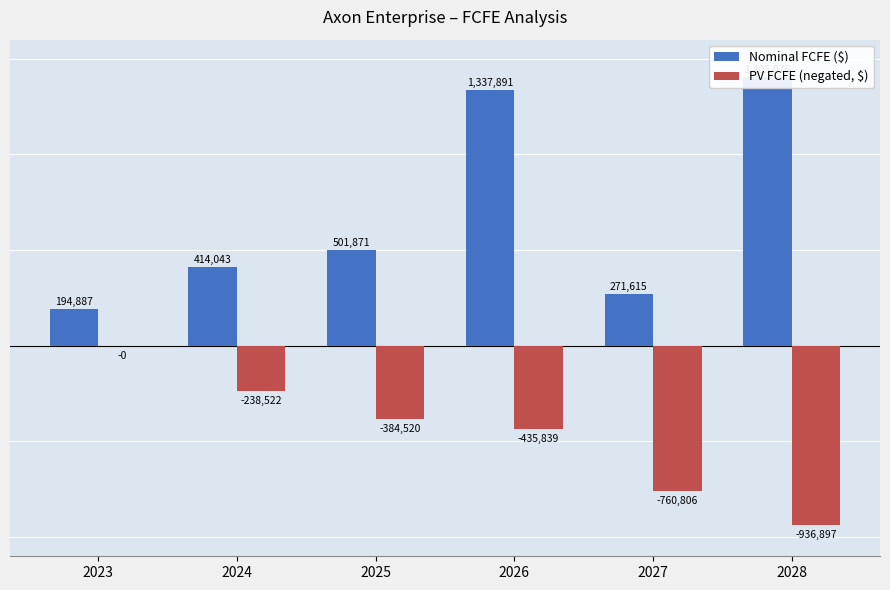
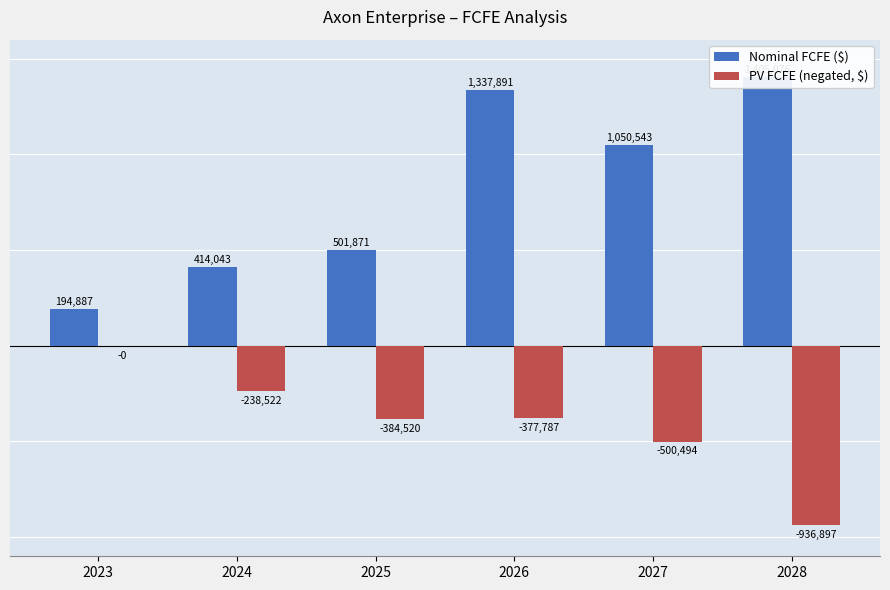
PV FCFE (negated, $), 2026: -435,839 -> -377,787
Nominal FCFE ($), 2027: 271,615 -> 1,050,543
PV FCFE (negated, $), 2027: -760,806 -> -500,494
